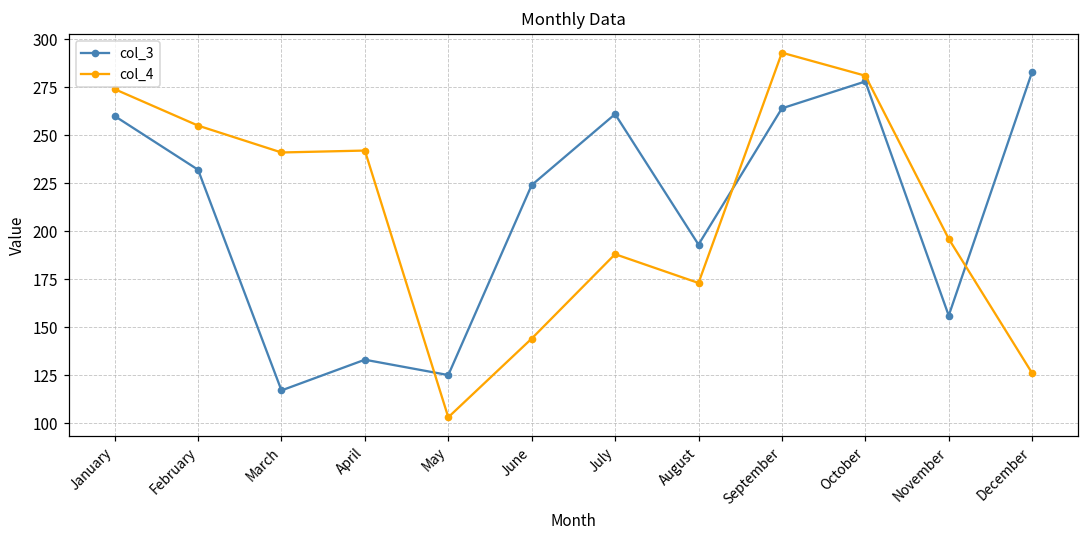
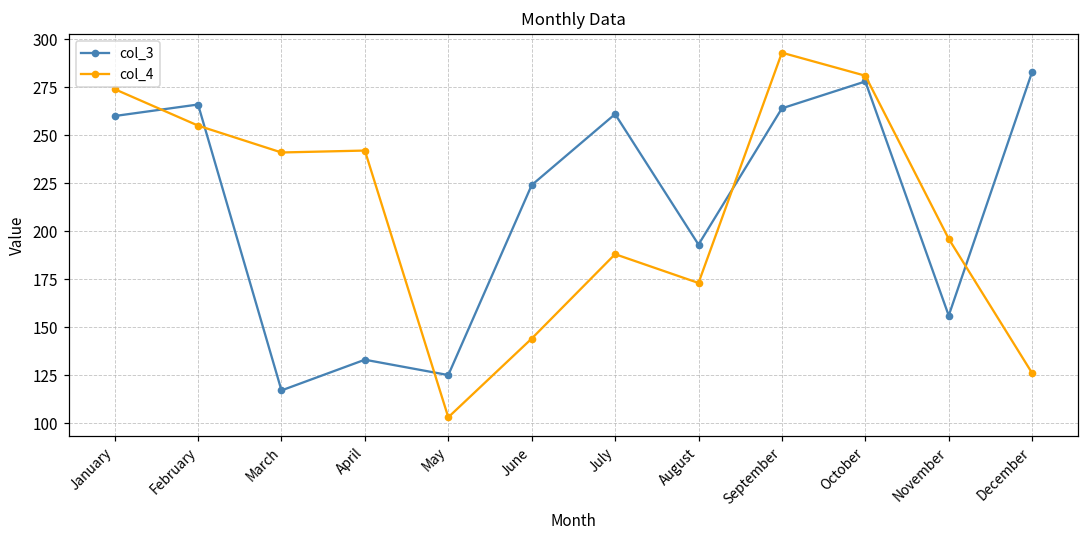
col_3, February: 232 -> 266
